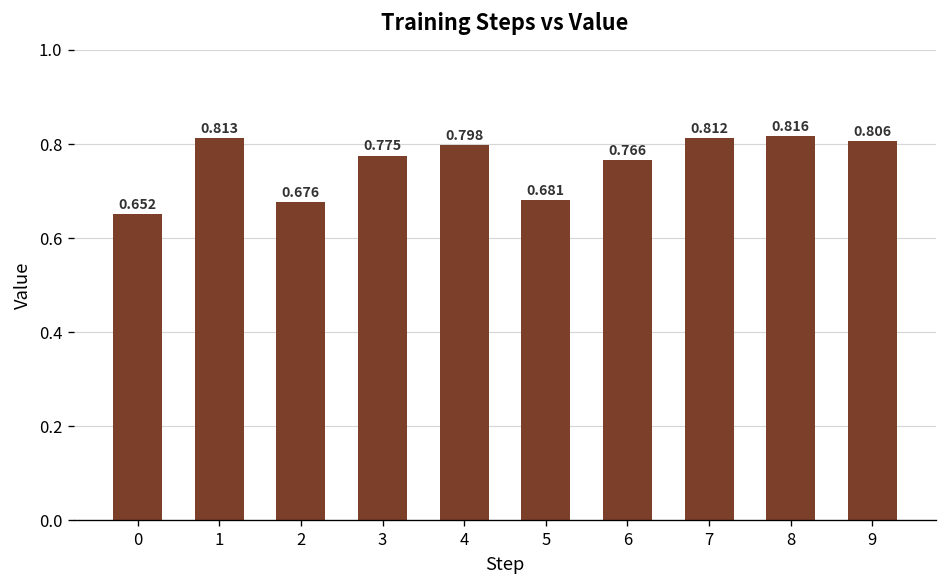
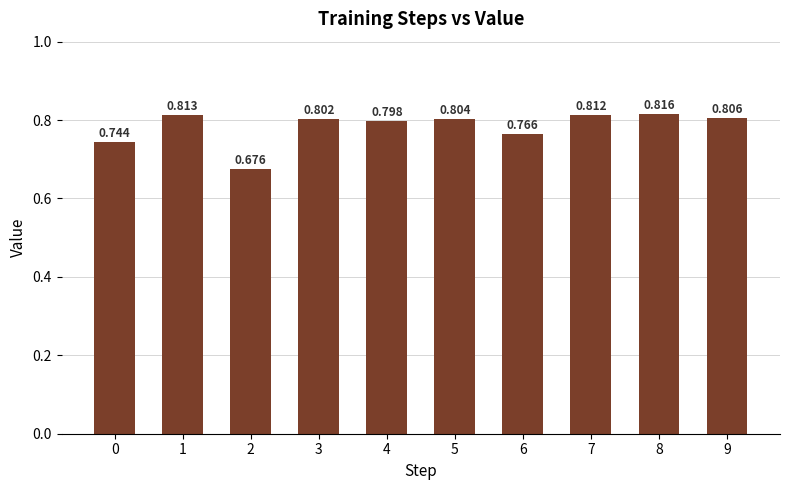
0: 0.652 -> 0.744
3: 0.775 -> 0.802
5: 0.681 -> 0.804
